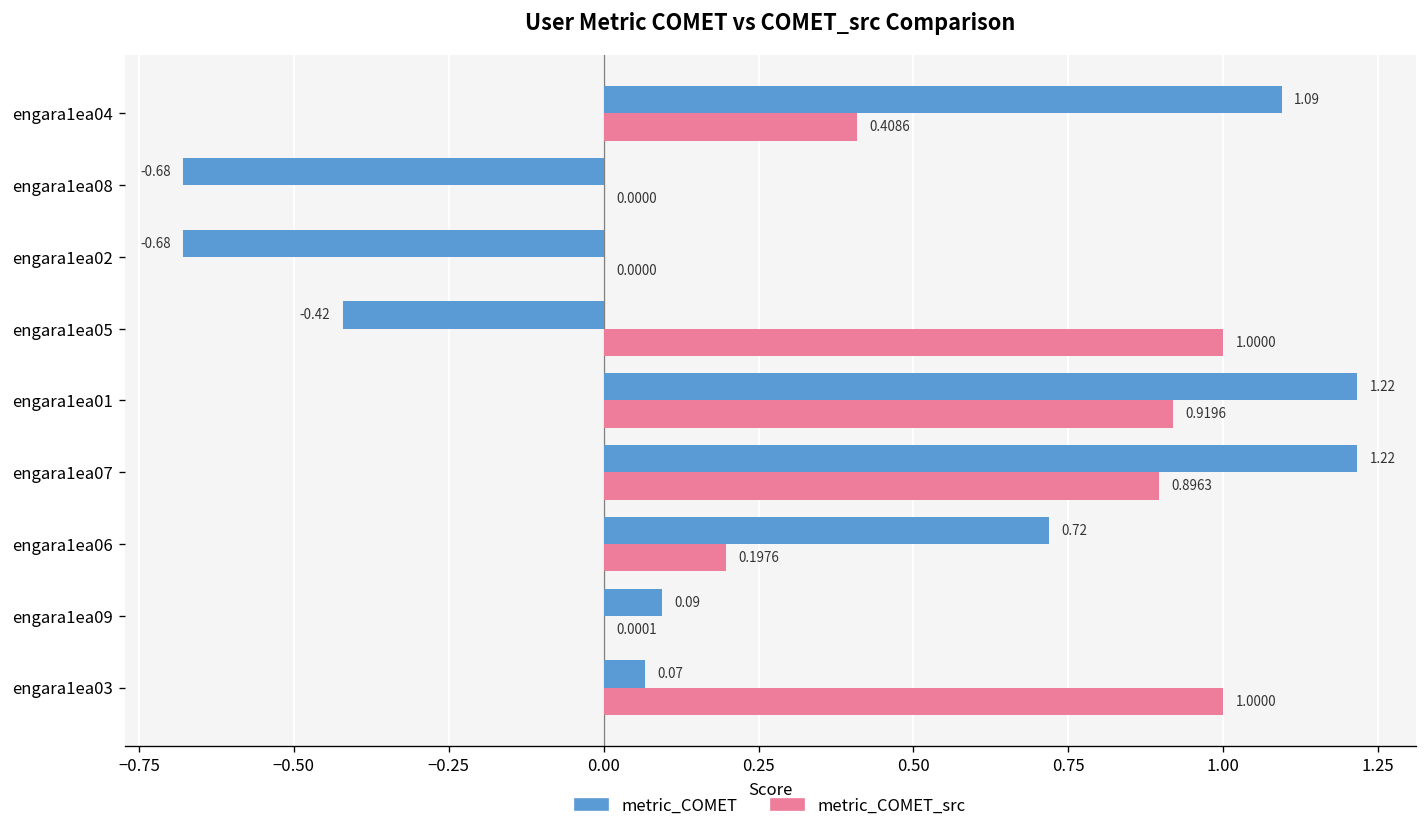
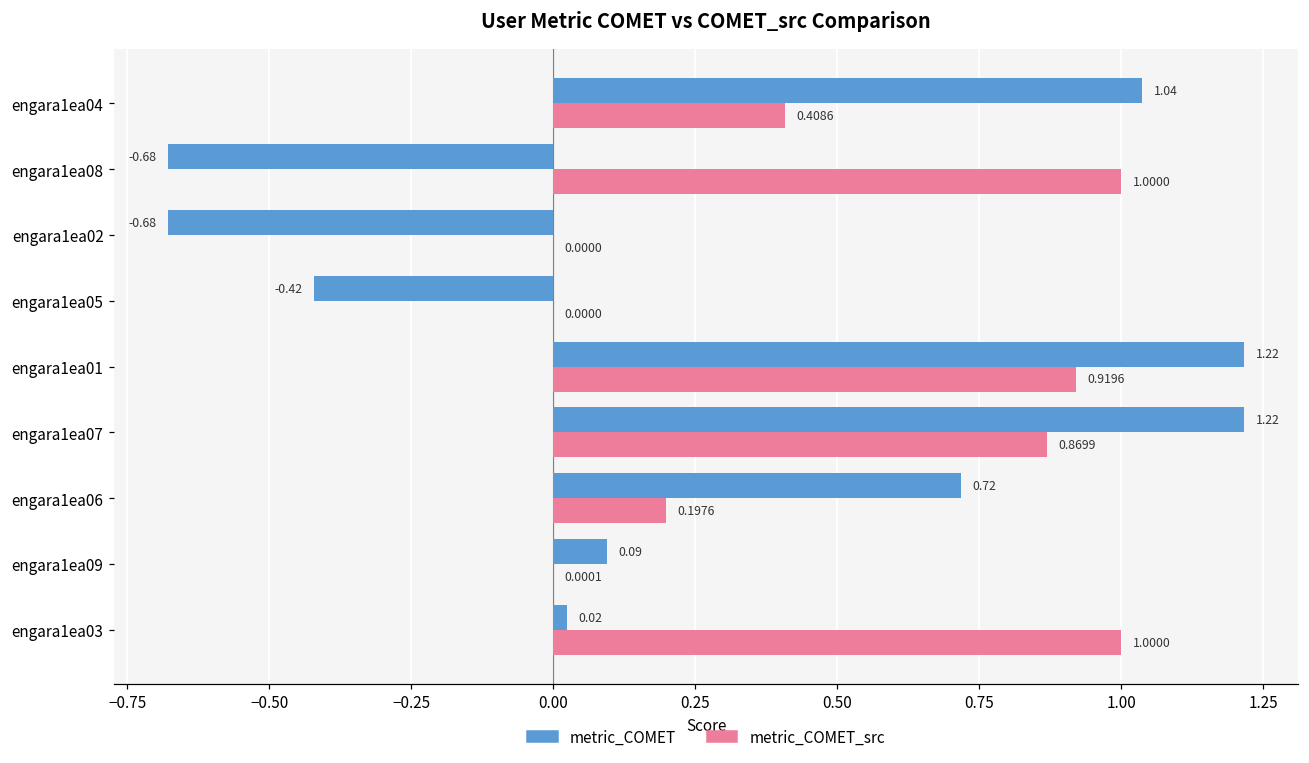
metric_COMET, engara1ea04: 1.09 -> 1.04
metric_COMET_src, engara1ea08: 0.0000 -> 1.0000
metric_COMET_src, engara1ea05: 1.0000 -> 0.0000
metric_COMET_src, engara1ea07: 0.8963 -> 0.8699
metric_COMET, engara1ea03: 0.07 -> 0.02
